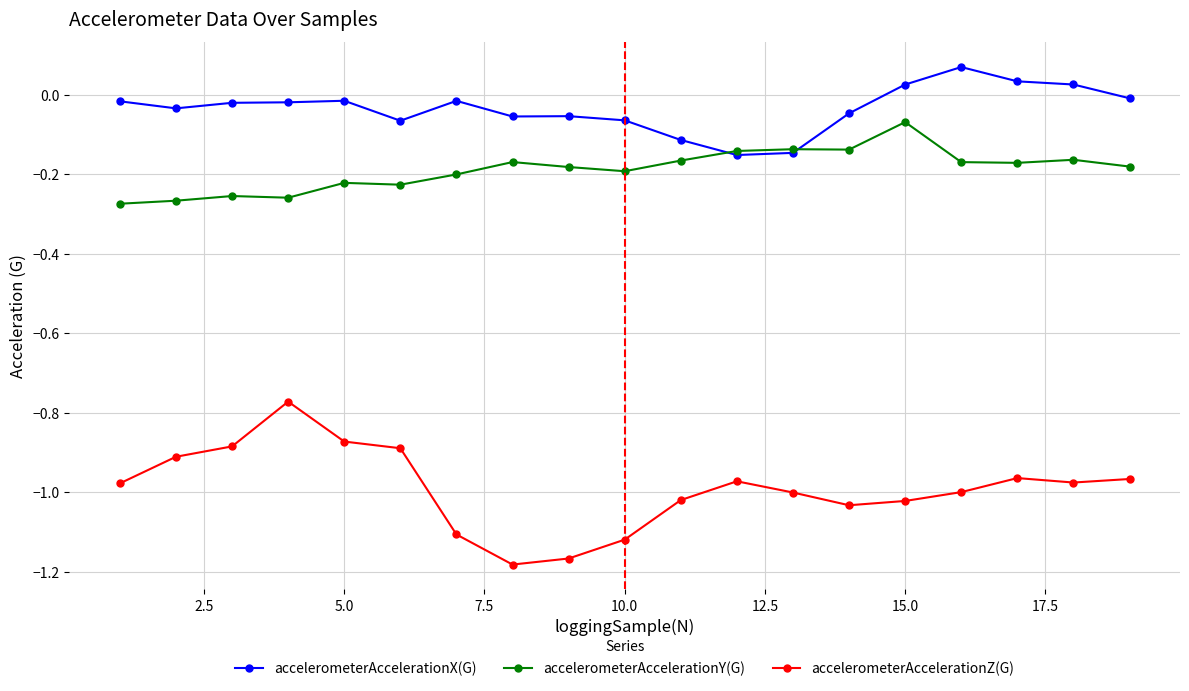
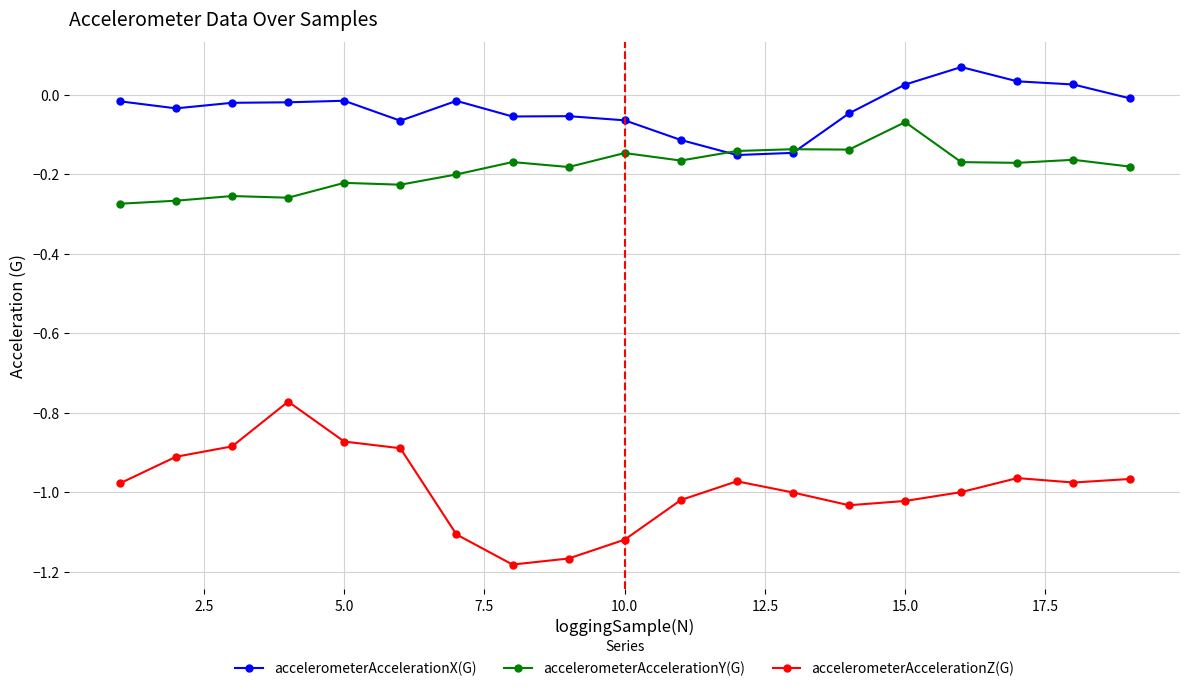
accelerometerAccelerationY(G), 10.0: -0.19 -> -0.15
